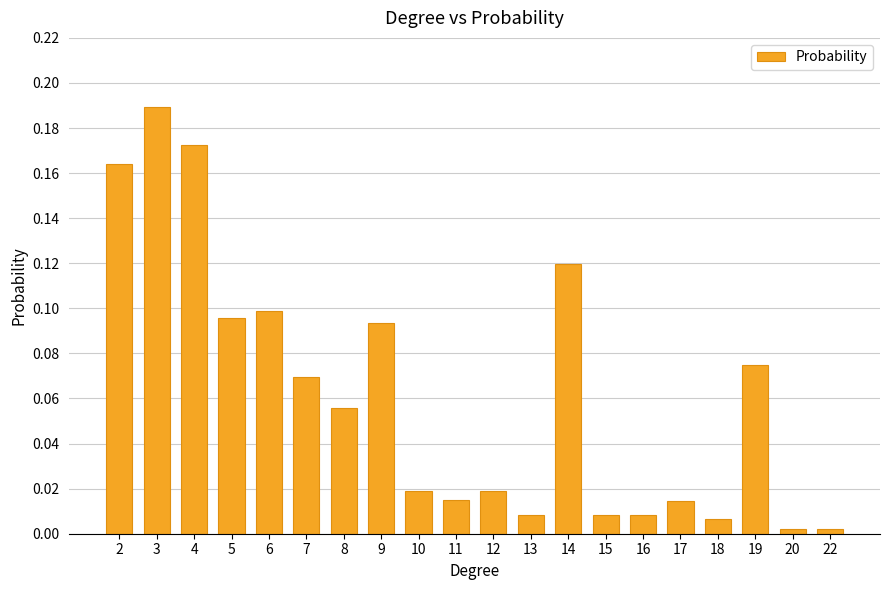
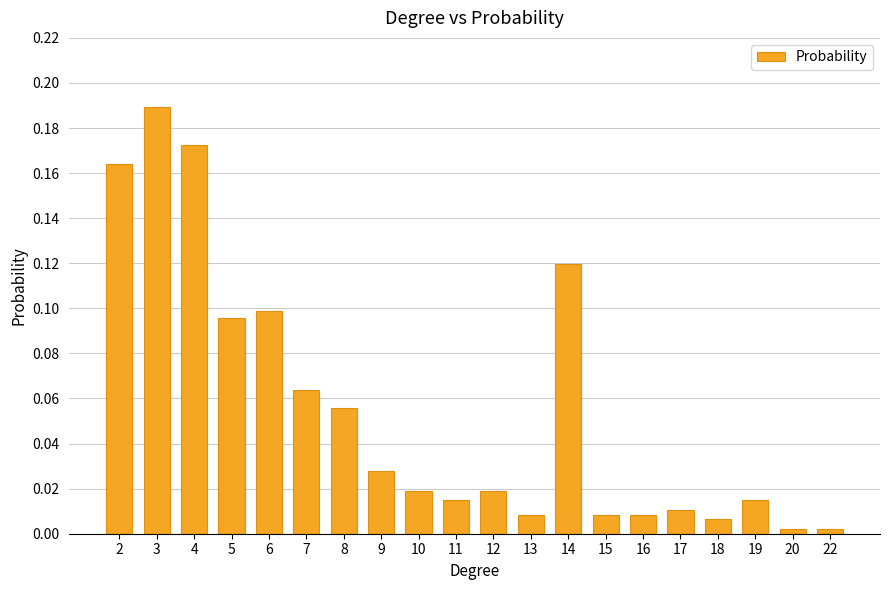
7: 0.069 -> 0.064
9: 0.093 -> 0.028
17: 0.014 -> 0.011
19: 0.075 -> 0.015
